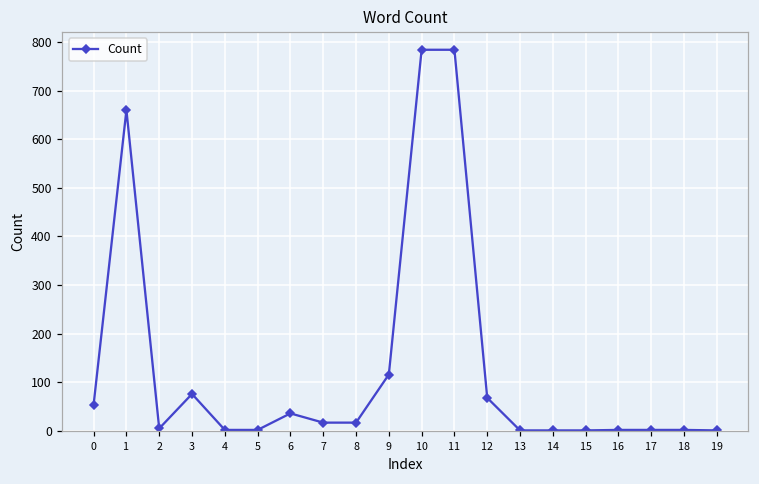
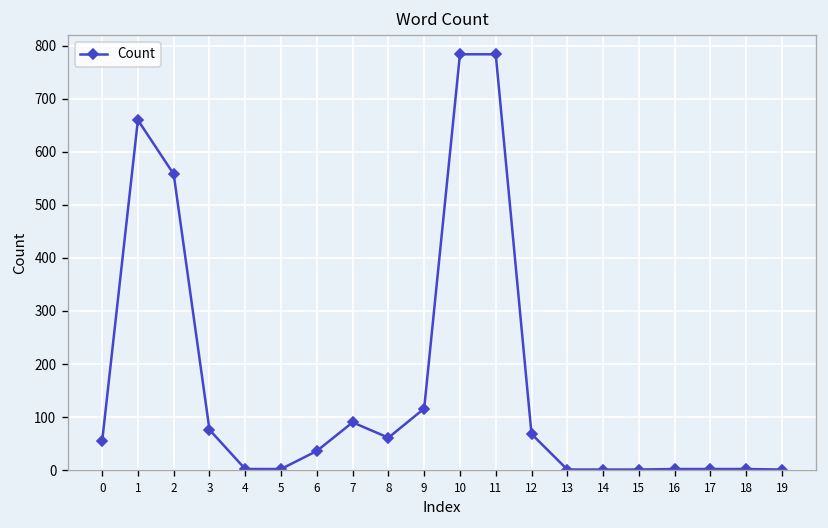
2: 10 -> 560
7: 20 -> 90
8: 20 -> 60
